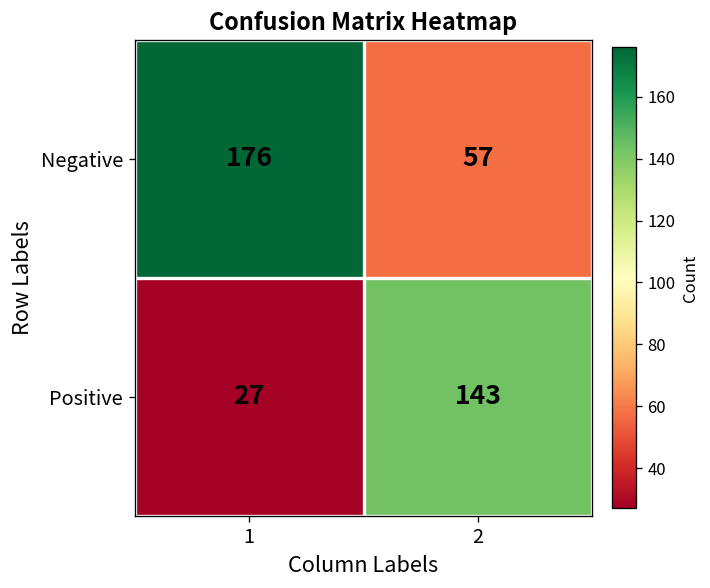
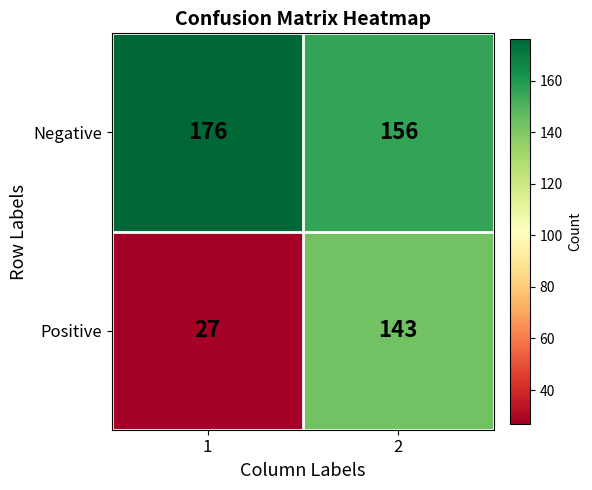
Negative, 2: 57 -> 156
